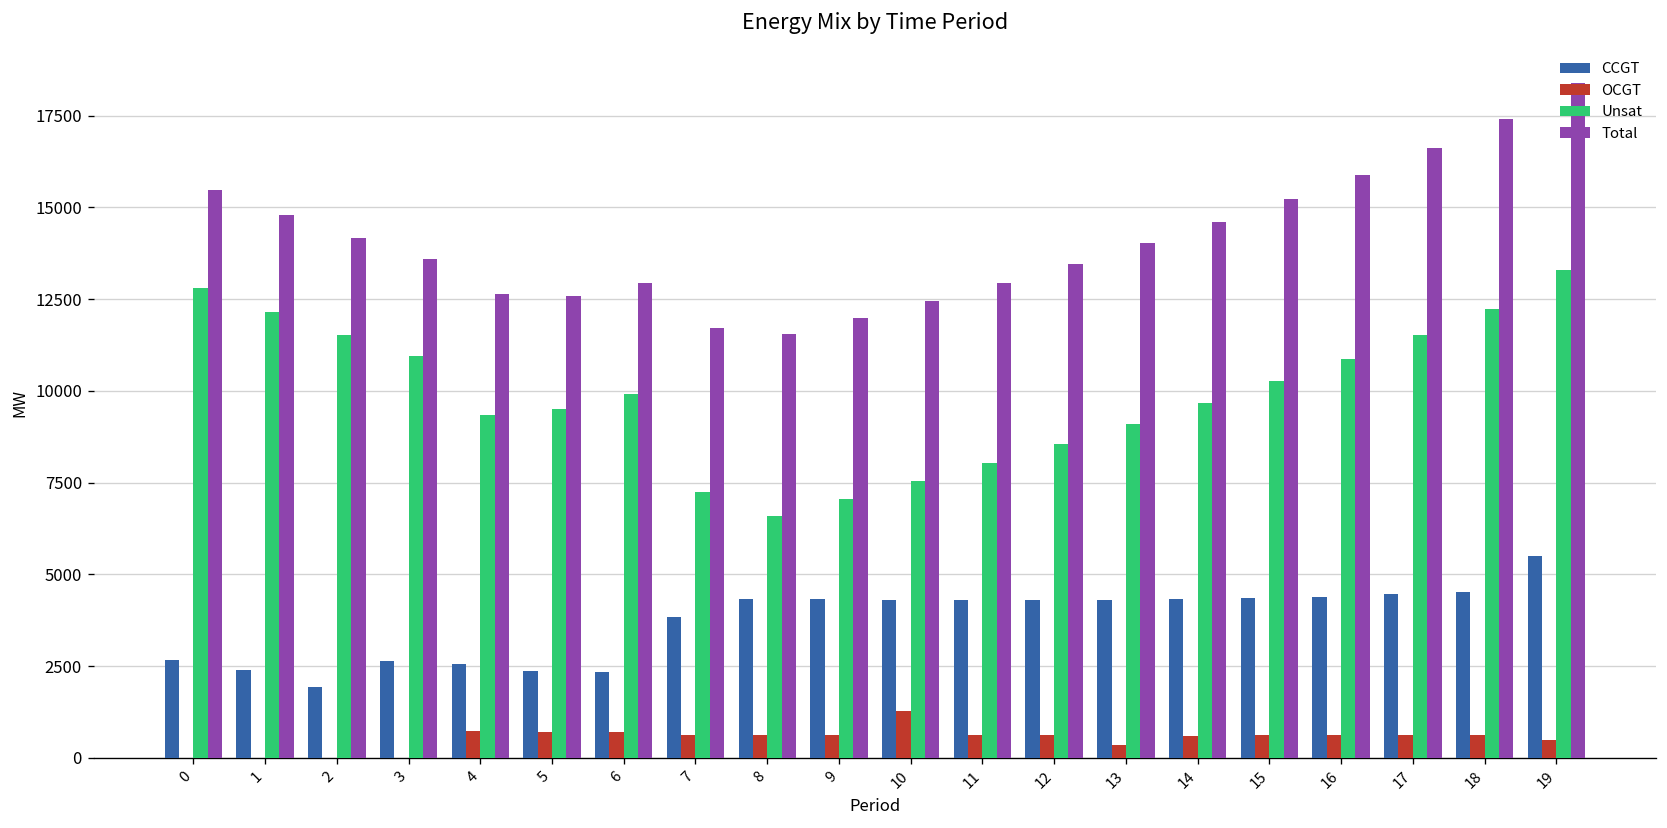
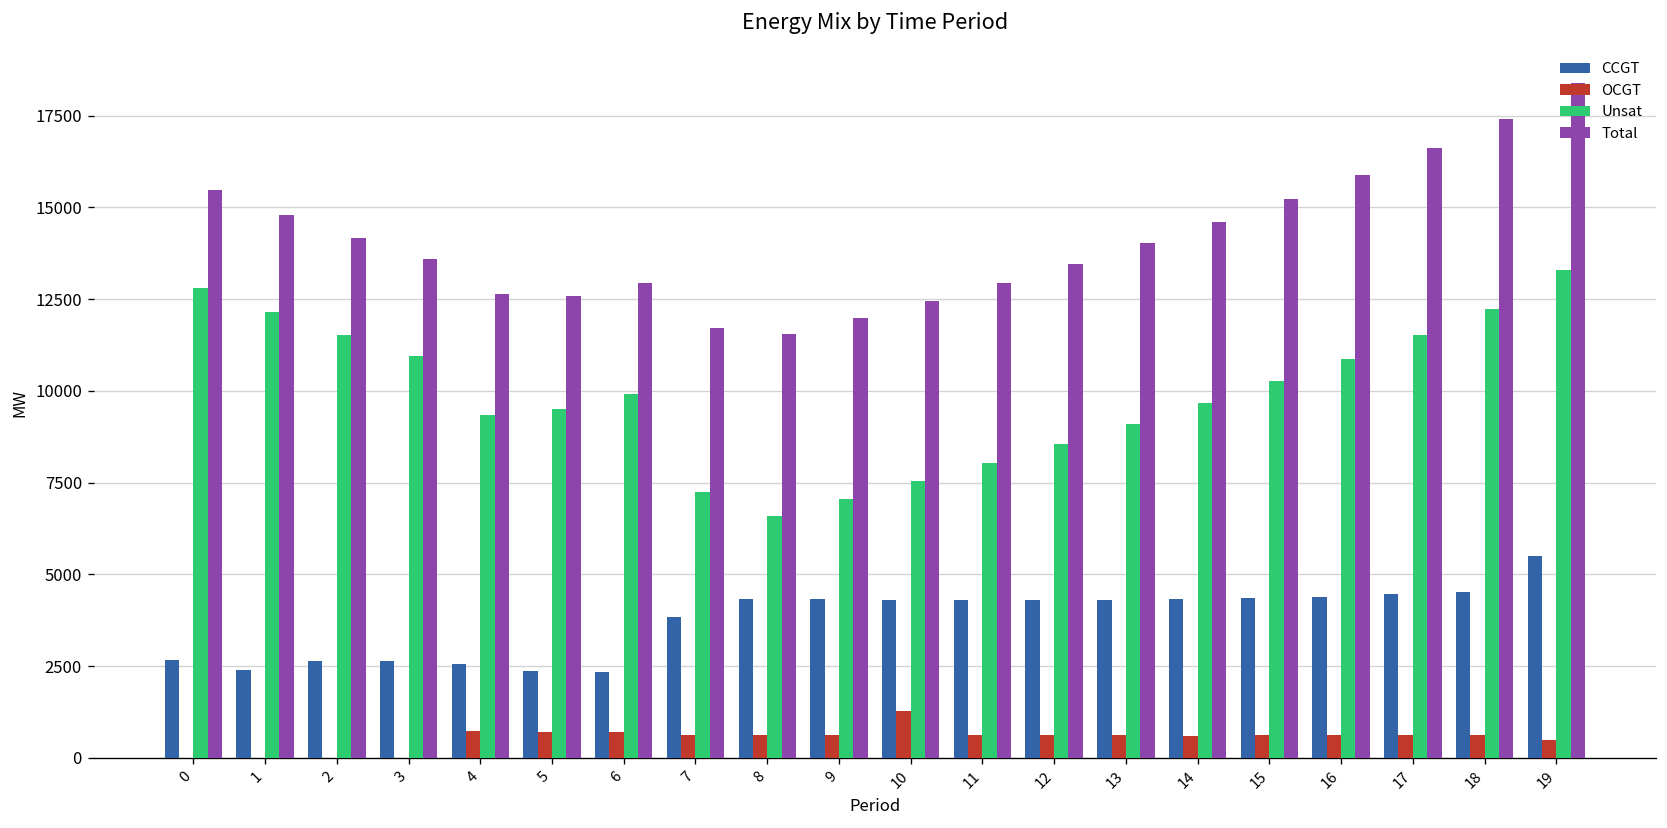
CCGT, 2: 1900 -> 2700
OCGT, 13: 300 -> 600
